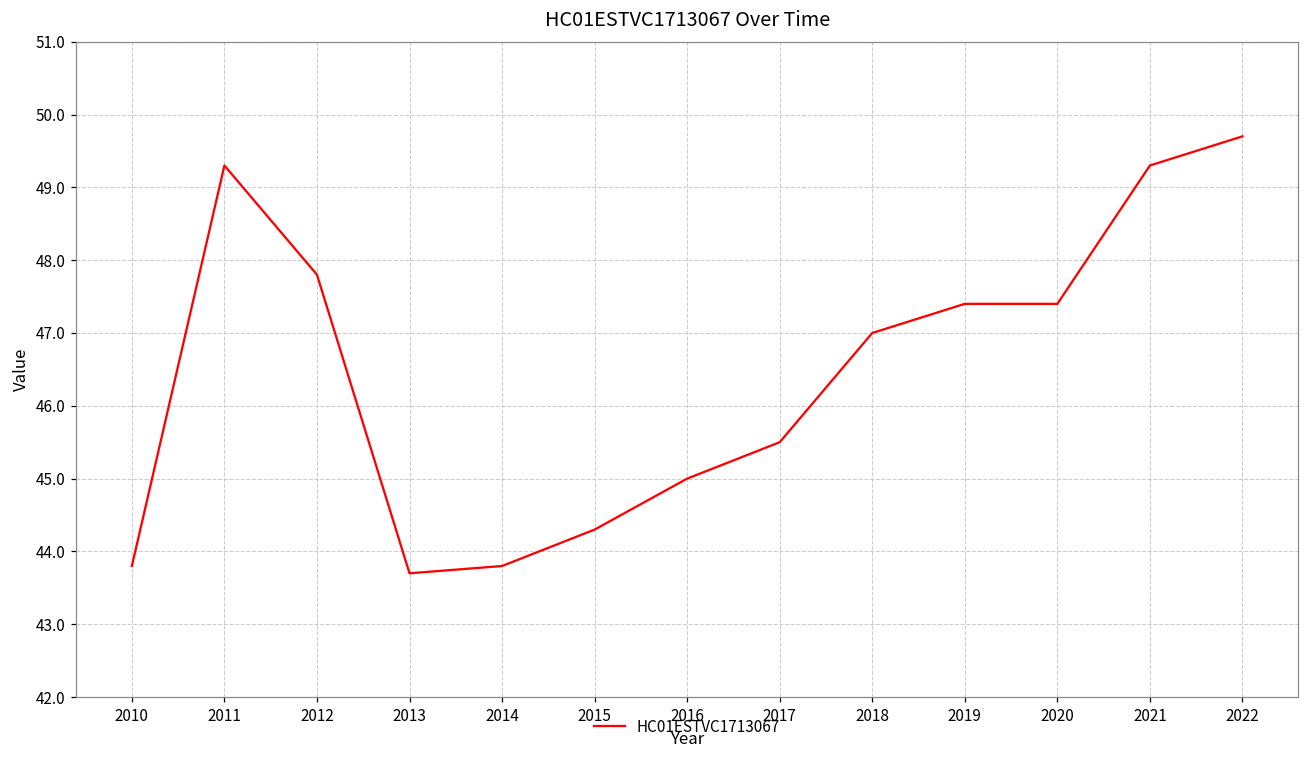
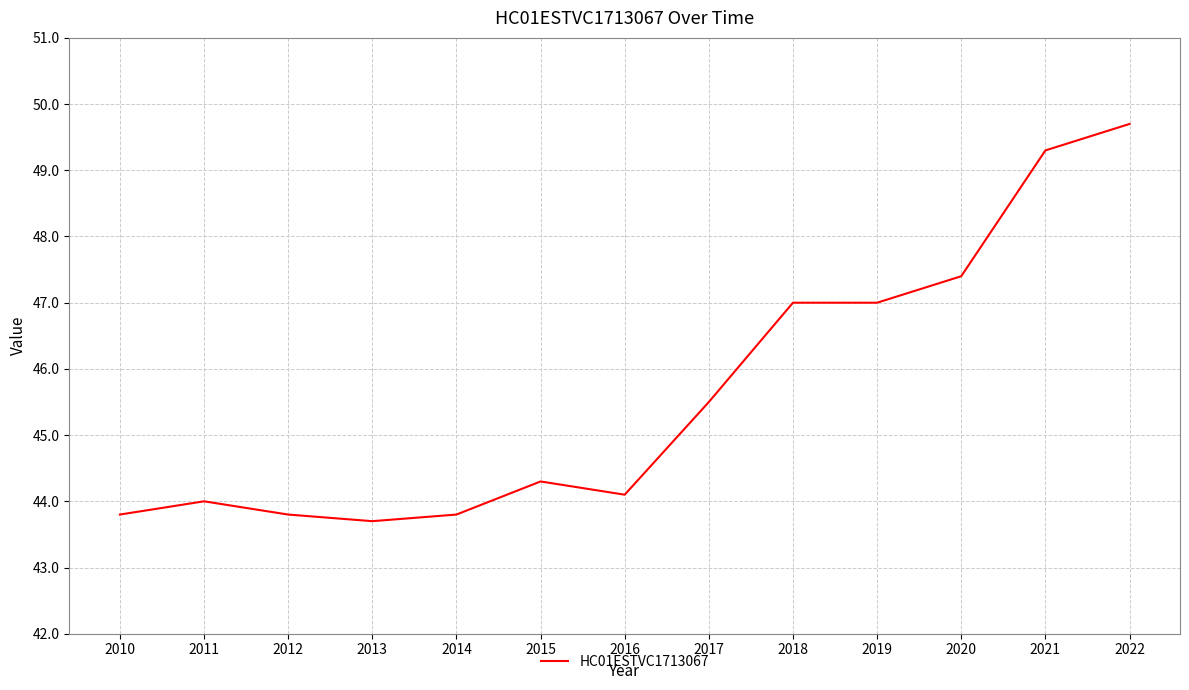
2011: 49.3 -> 44.0
2012: 47.8 -> 43.8
2016: 45.0 -> 44.1
2019: 47.4 -> 47.0
